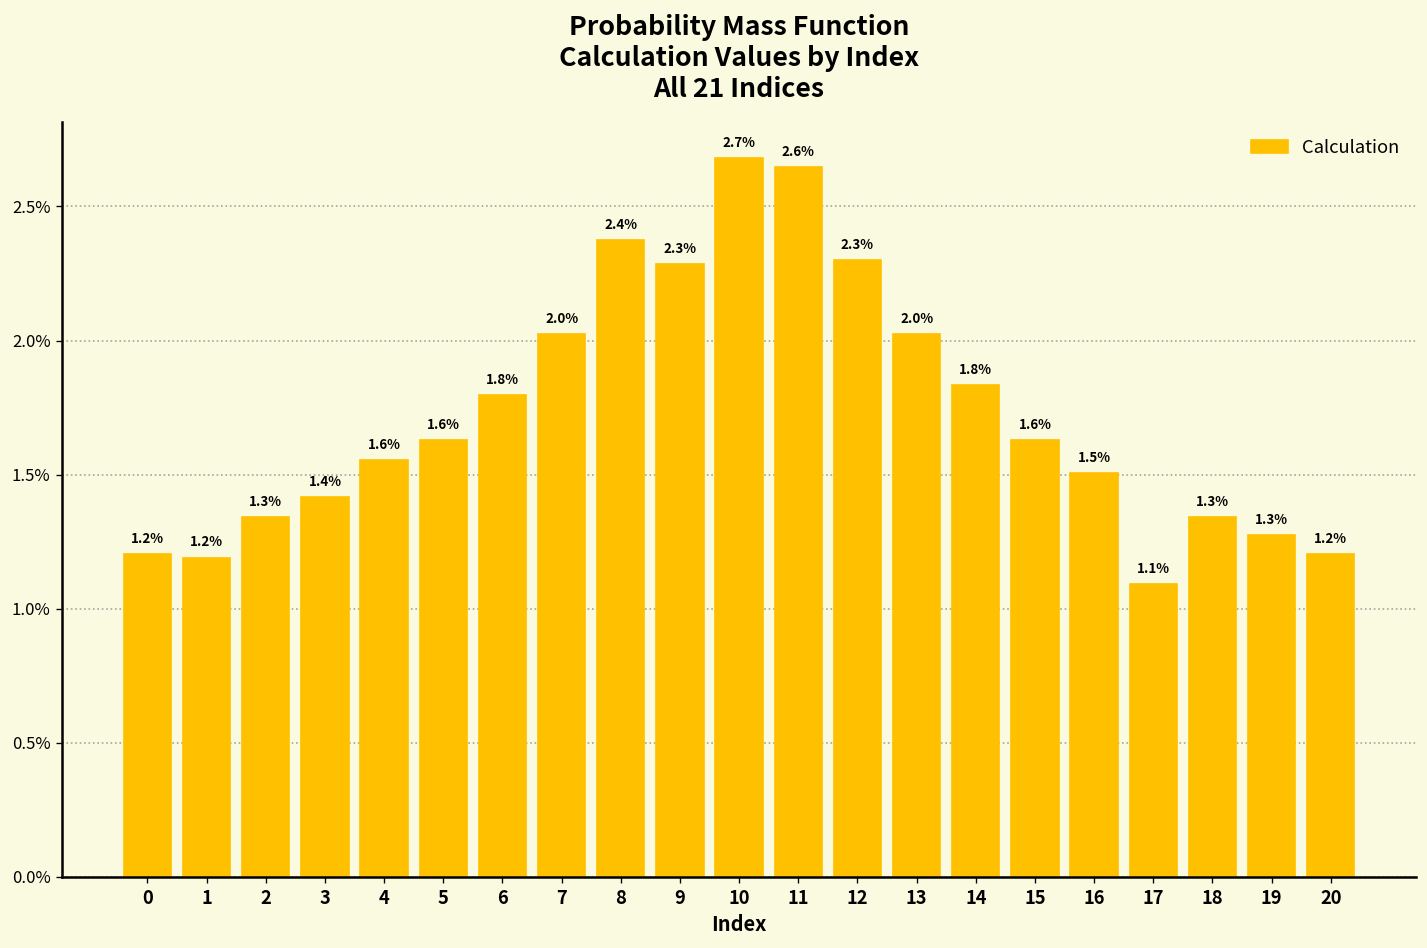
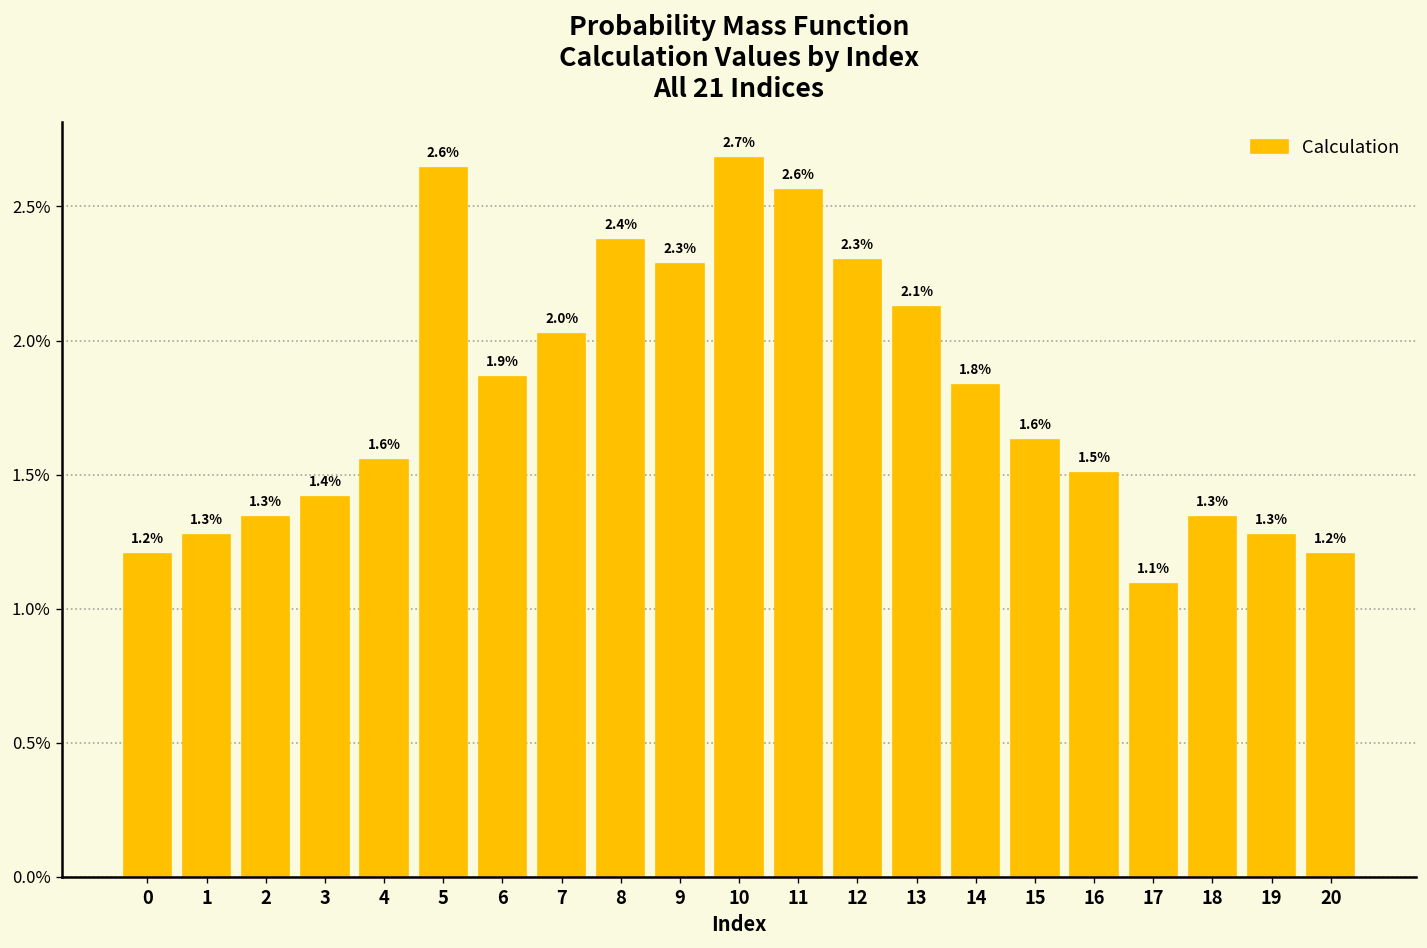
1: 1.2% -> 1.3%
5: 1.6% -> 2.6%
6: 1.8% -> 1.9%
11: 2.65% -> 2.56%
13: 2.0% -> 2.1%
